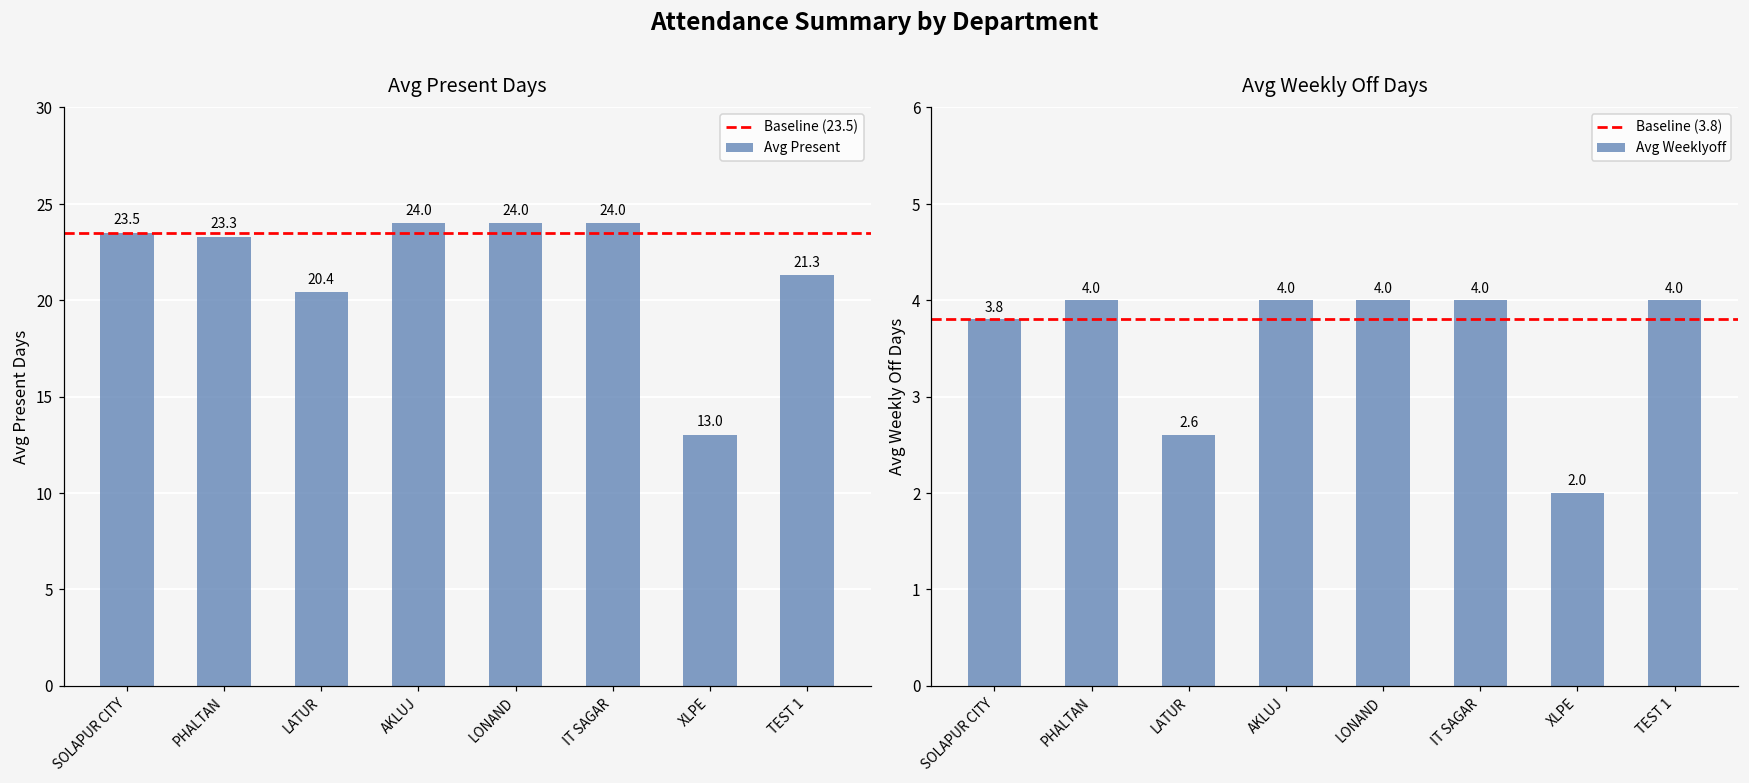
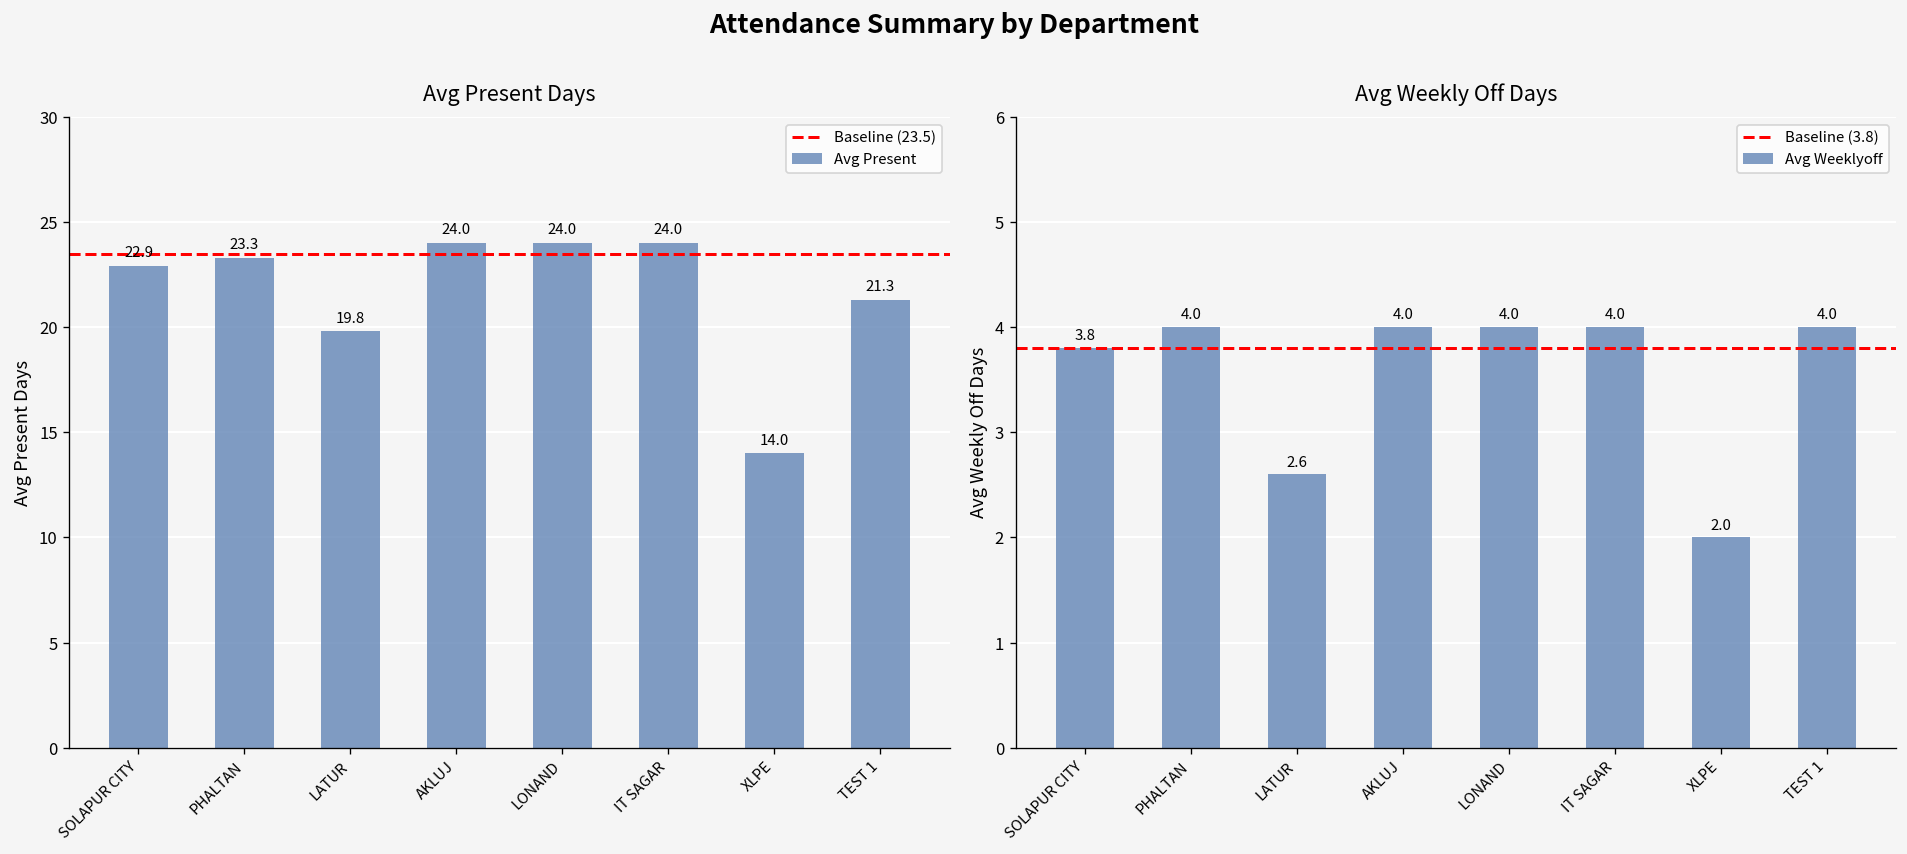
Avg Present Days, SOLAPUR CITY: 23.5 -> 22.9
Avg Present Days, LATUR: 20.4 -> 19.8
Avg Present Days, XLPE: 13.0 -> 14.0
